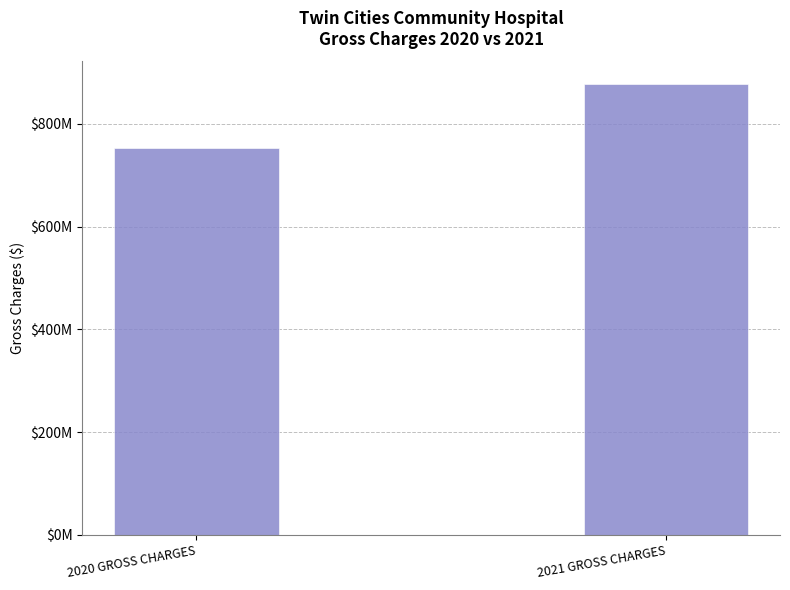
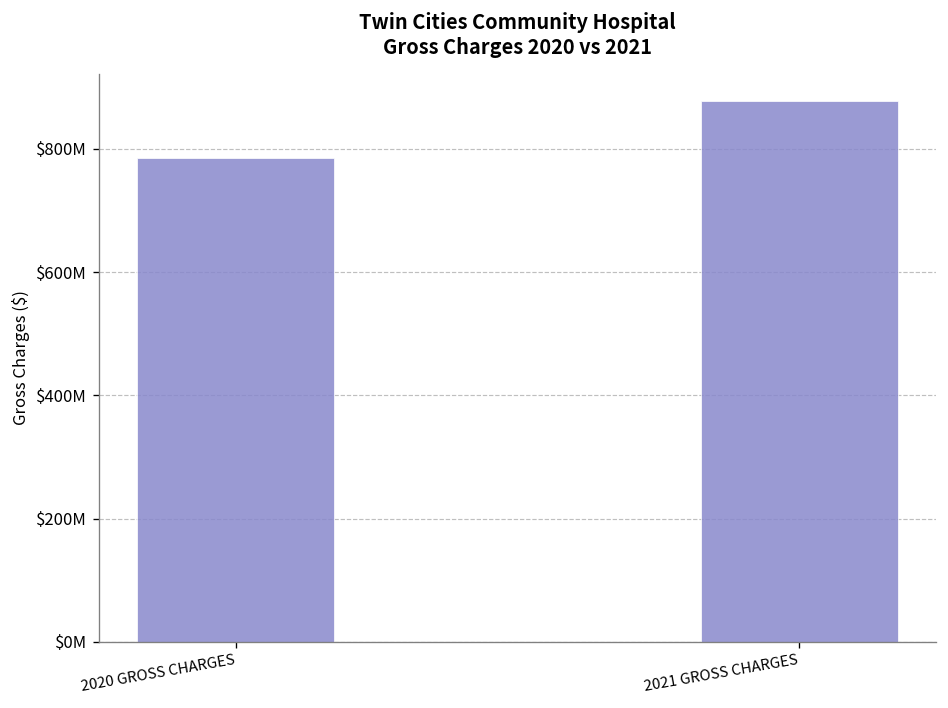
2020 GROSS CHARGES: $750000000 -> $780000000
